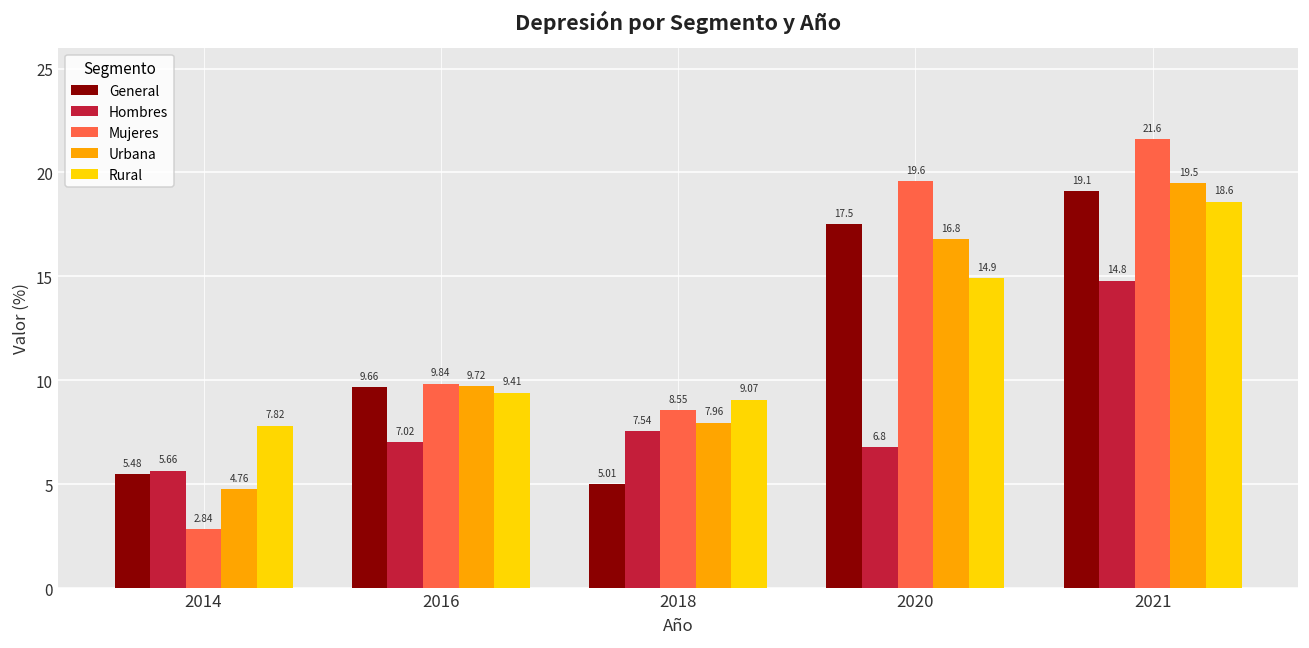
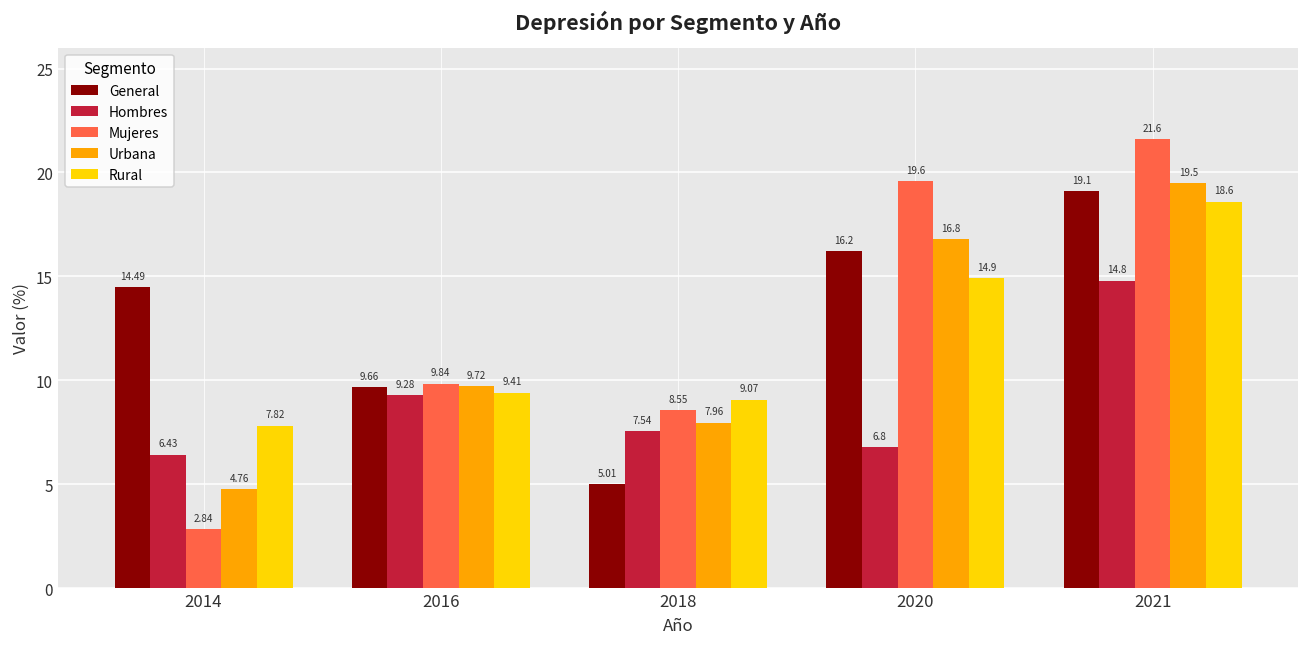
General, 2014: 5.48 -> 14.49
Hombres, 2014: 5.66 -> 6.43
Hombres, 2016: 7.02 -> 9.28
General, 2020: 17.5 -> 16.2
